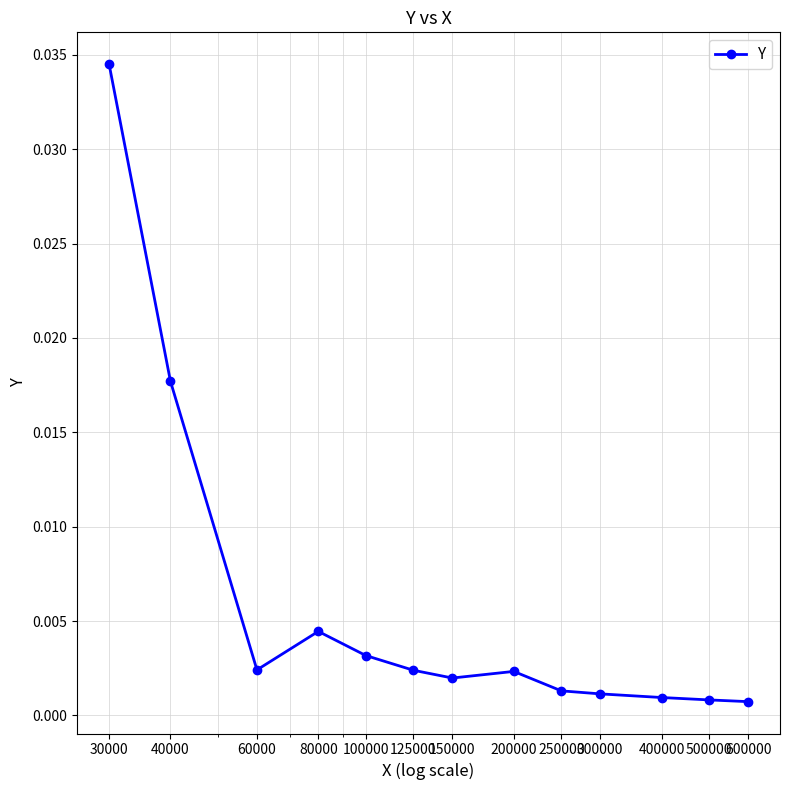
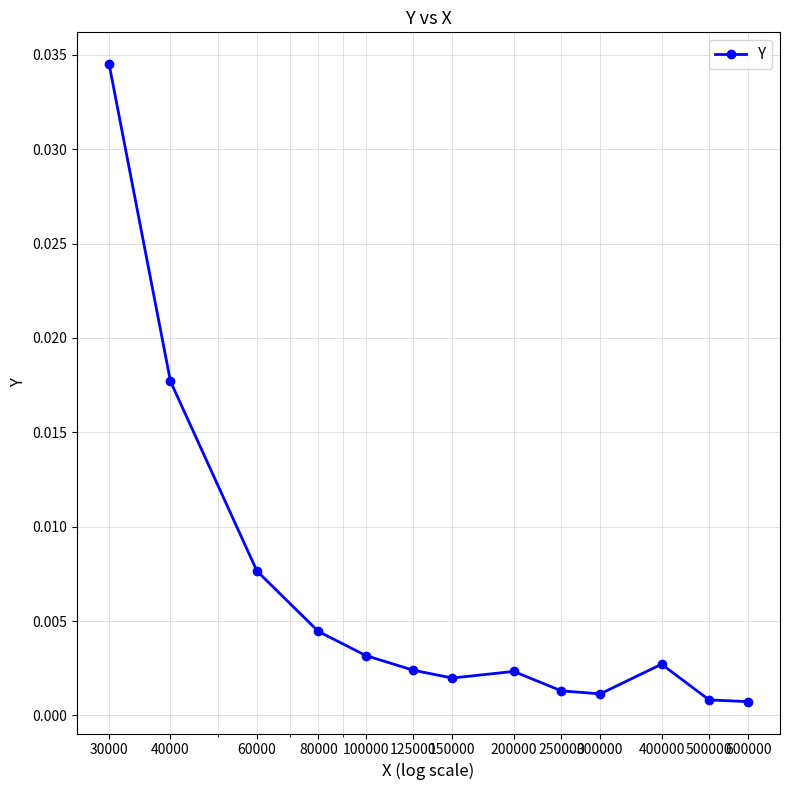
60000: 0.0024 -> 0.0077
400000: 0.0009 -> 0.0027
